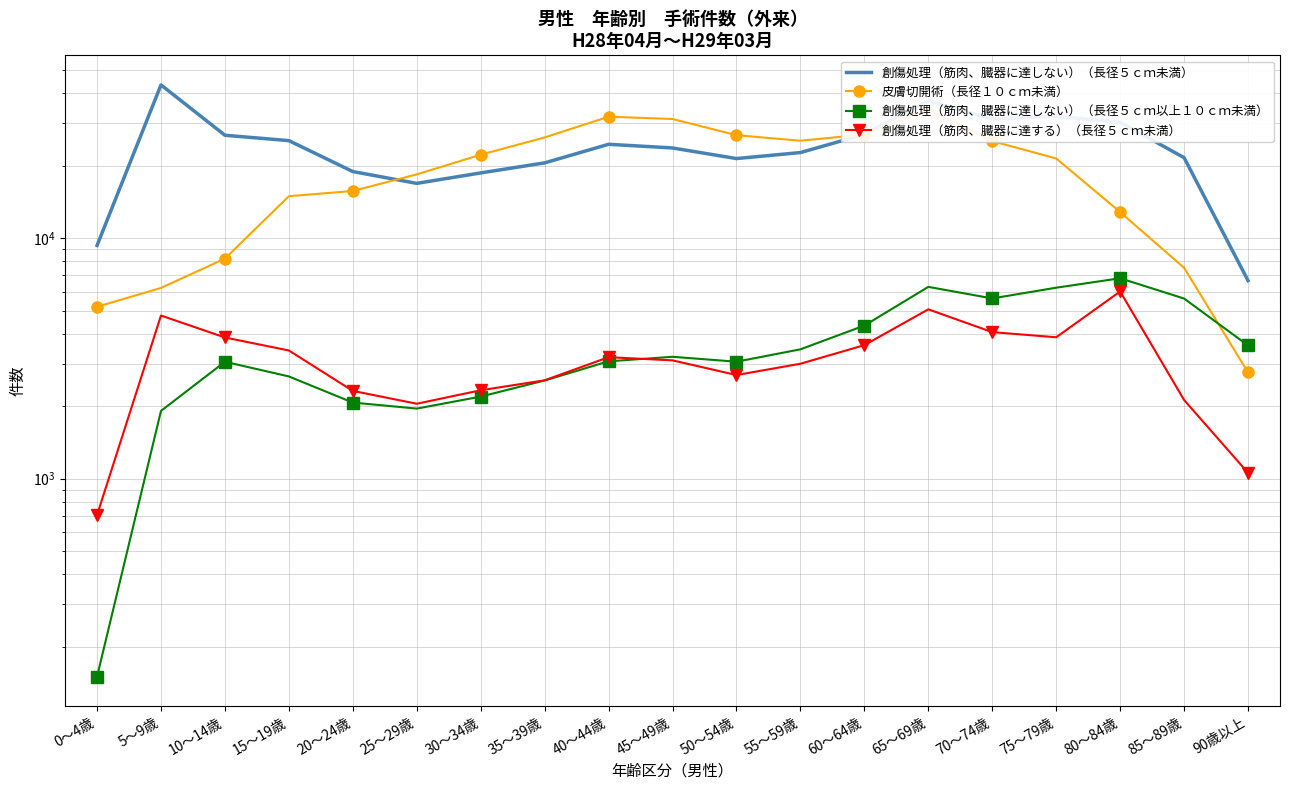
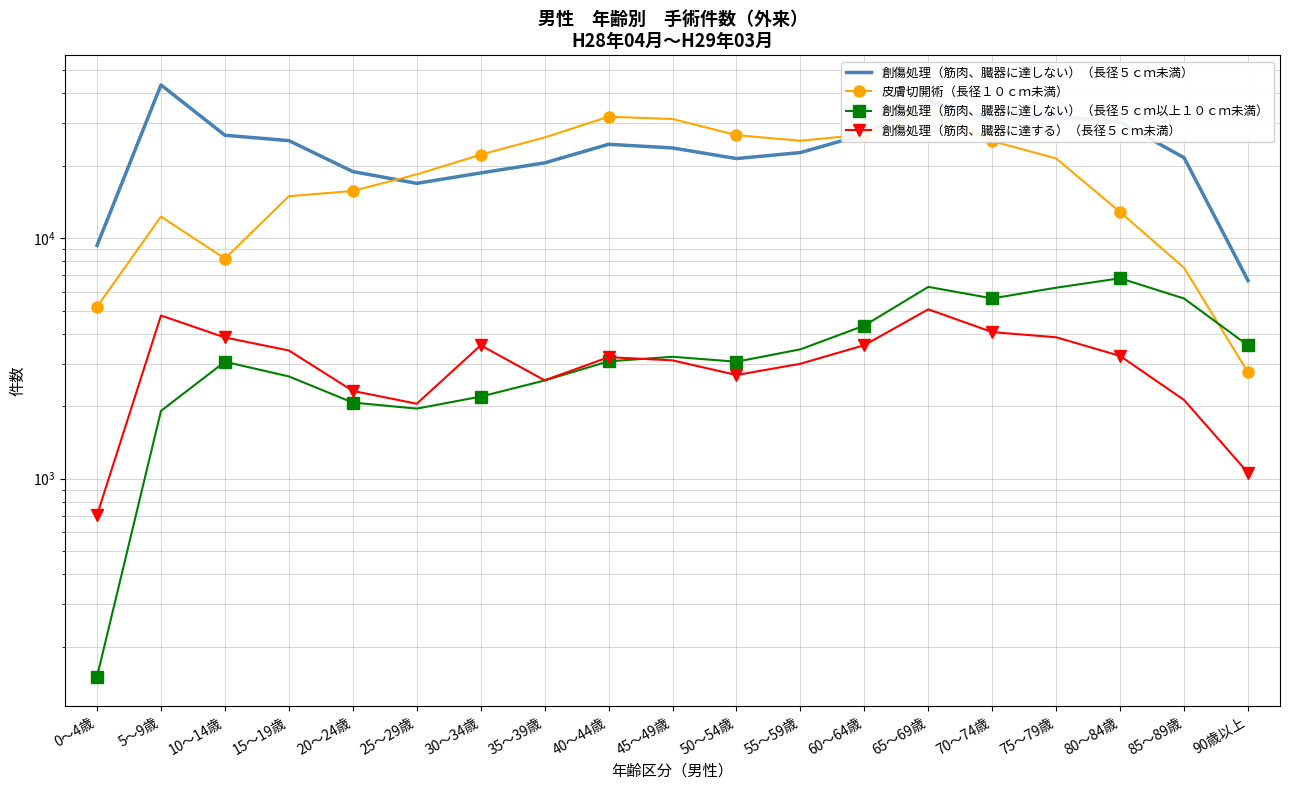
皮膚切開術（長径１０ｃｍ未満）, 5～9歳: 6200 -> 12000
創傷処理（筋肉、臓器に達する）（長径５ｃｍ未満）, 30～34歳: 2300 -> 3600
創傷処理（筋肉、臓器に達する）（長径５ｃｍ未満）, 80～84歳: 6000 -> 3200
